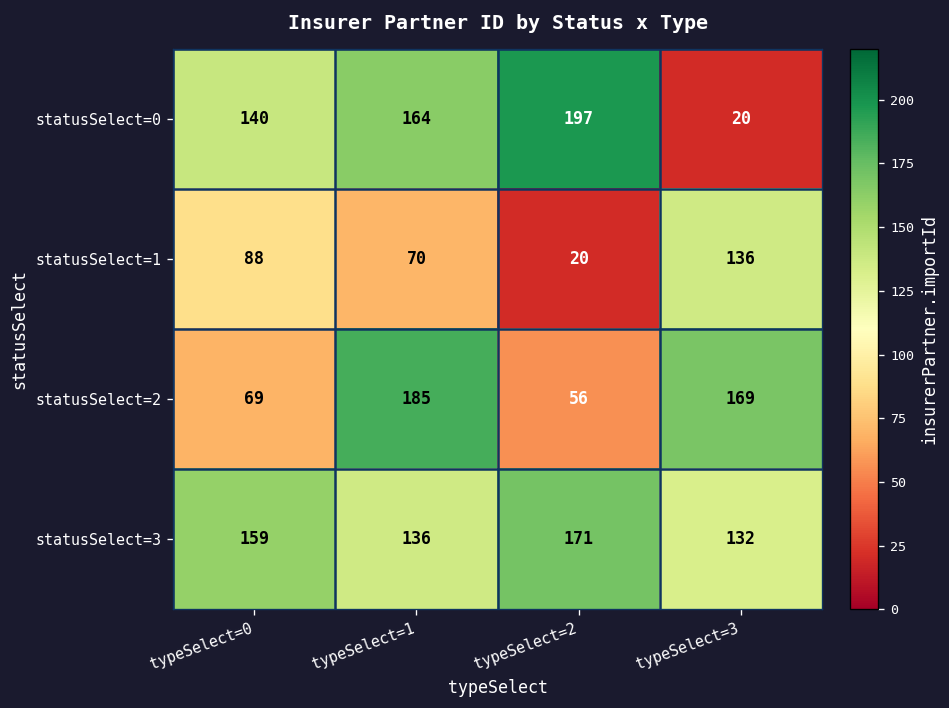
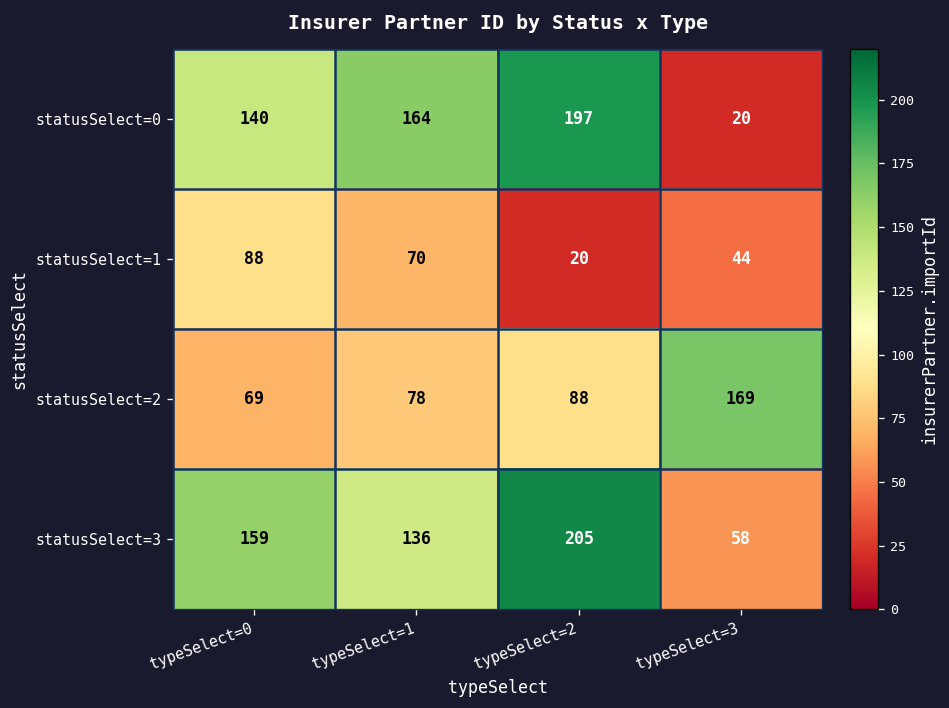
statusSelect=1, typeSelect=3: 136 -> 44
statusSelect=2, typeSelect=1: 185 -> 78
statusSelect=2, typeSelect=2: 56 -> 88
statusSelect=3, typeSelect=2: 171 -> 205
statusSelect=3, typeSelect=3: 132 -> 58
